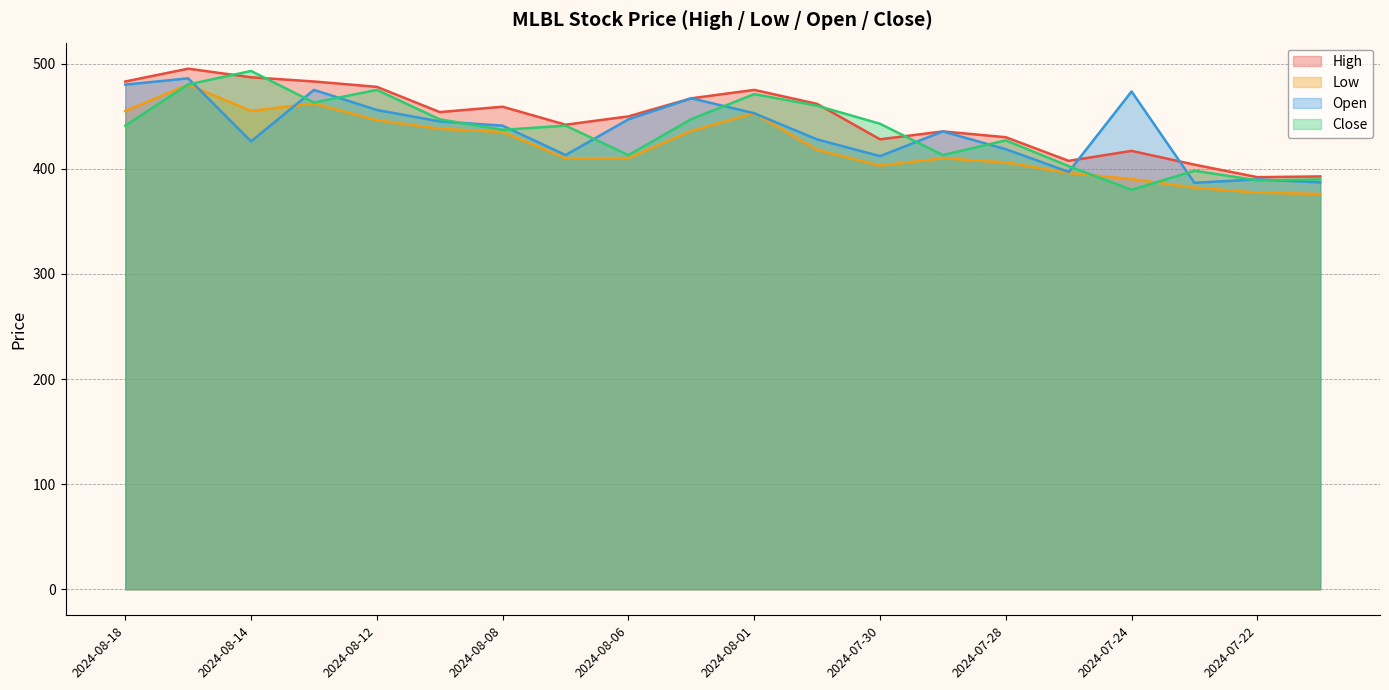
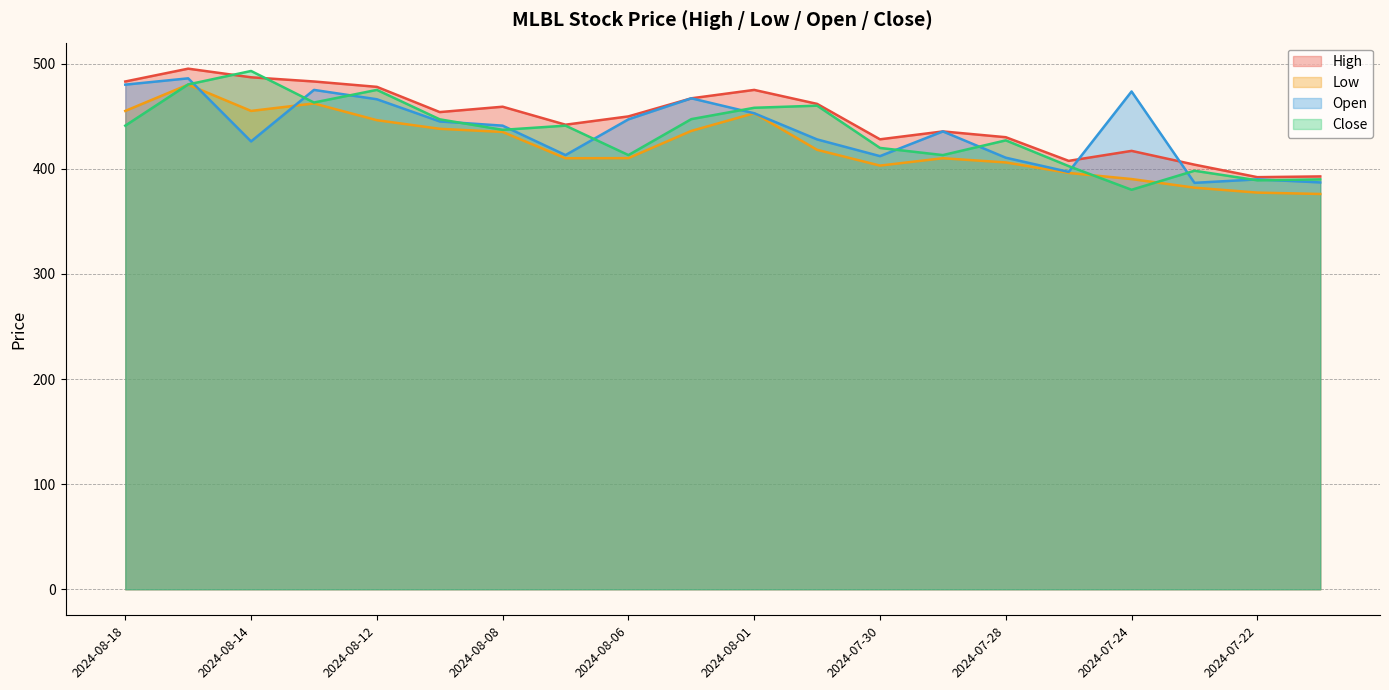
Open, 2024-08-12: 456 -> 466
Close, 2024-08-01: 471 -> 458
Close, 2024-07-30: 443 -> 420
Open, 2024-07-28: 419 -> 411
